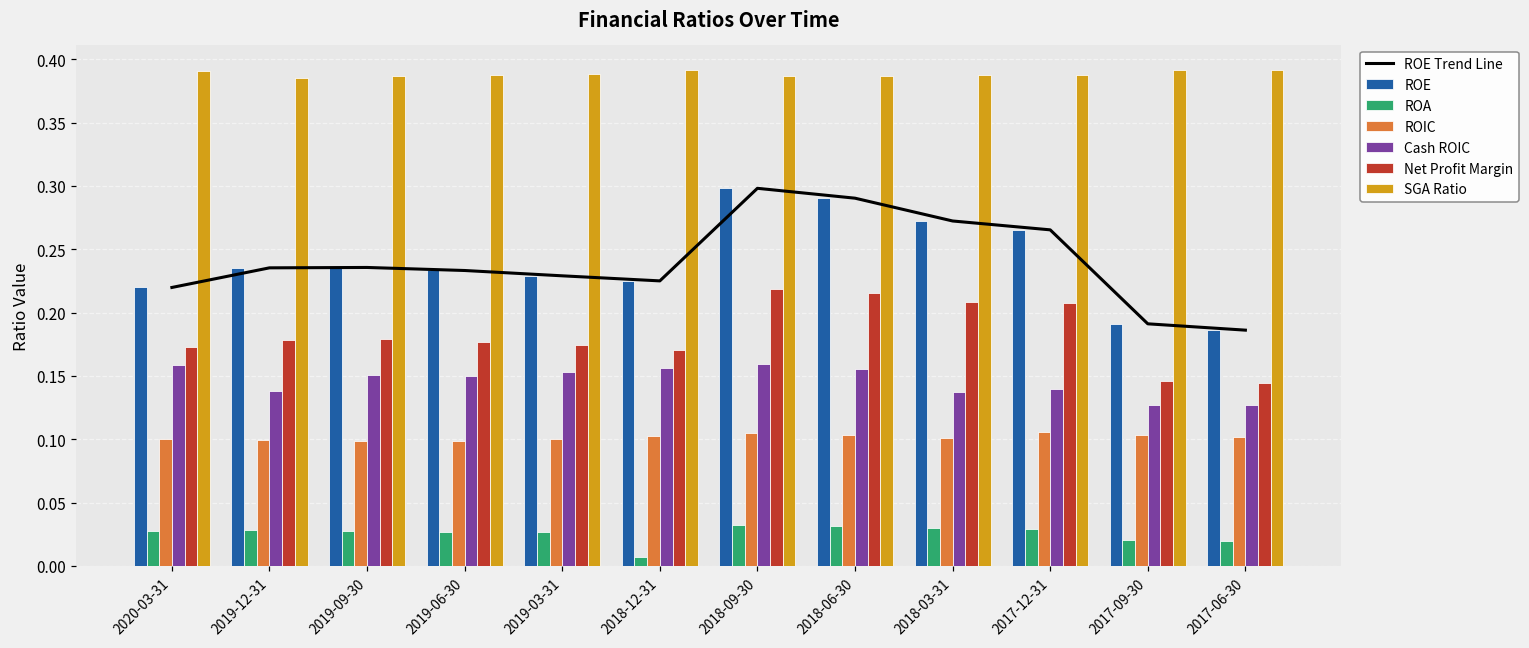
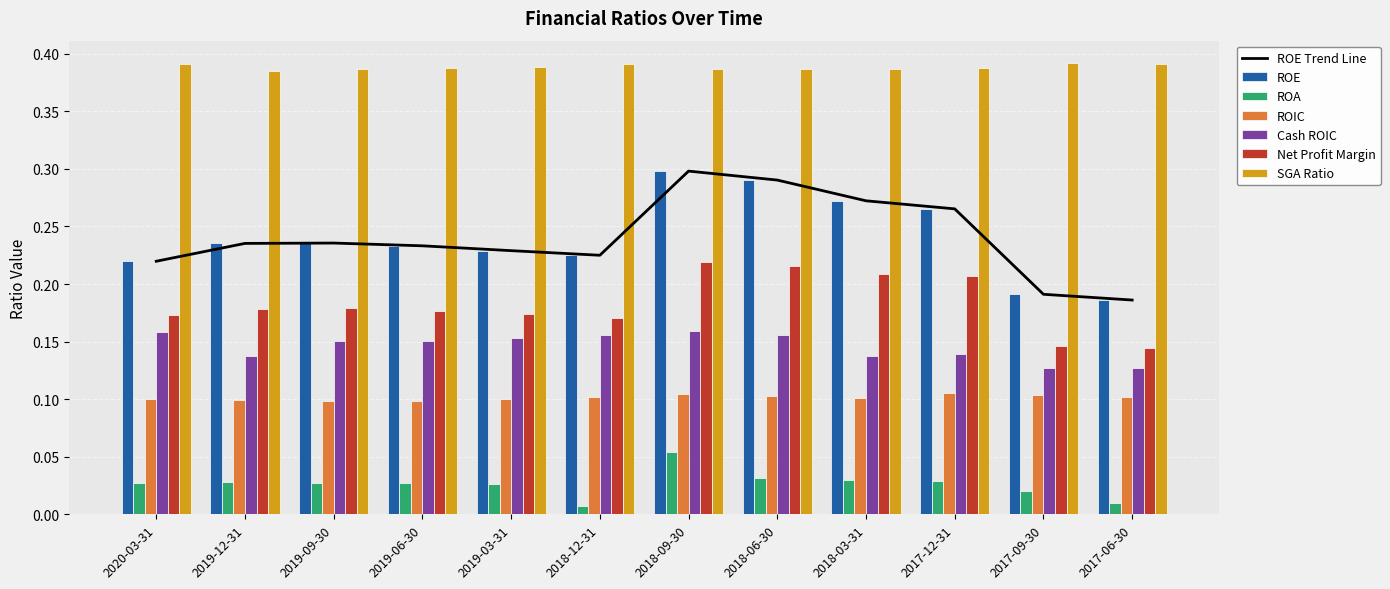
ROA, 2018-09-30: 0.033 -> 0.055
ROA, 2017-06-30: 0.020 -> 0.009
